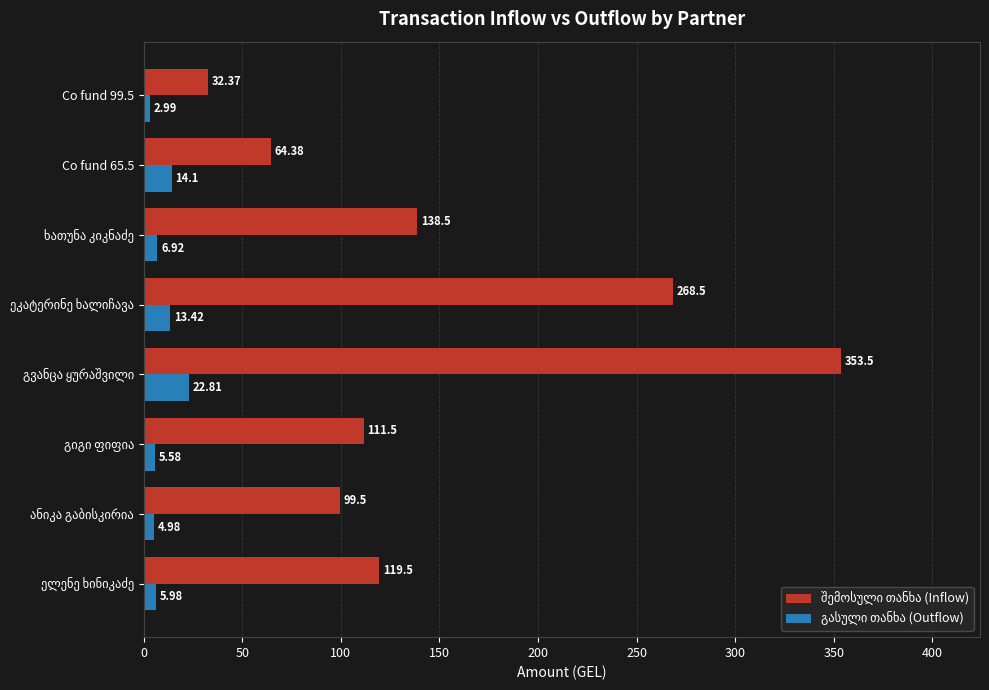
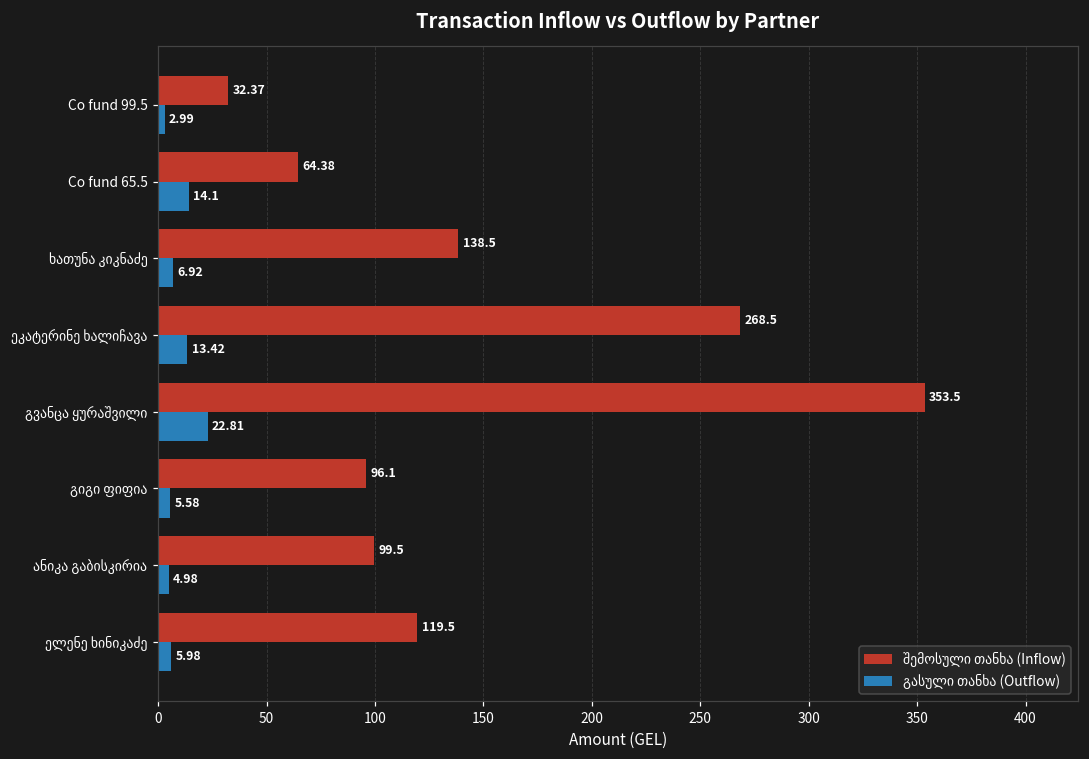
შემოსული თანხა (Inflow), გიგი ფიფია: 111.5 -> 96.1
